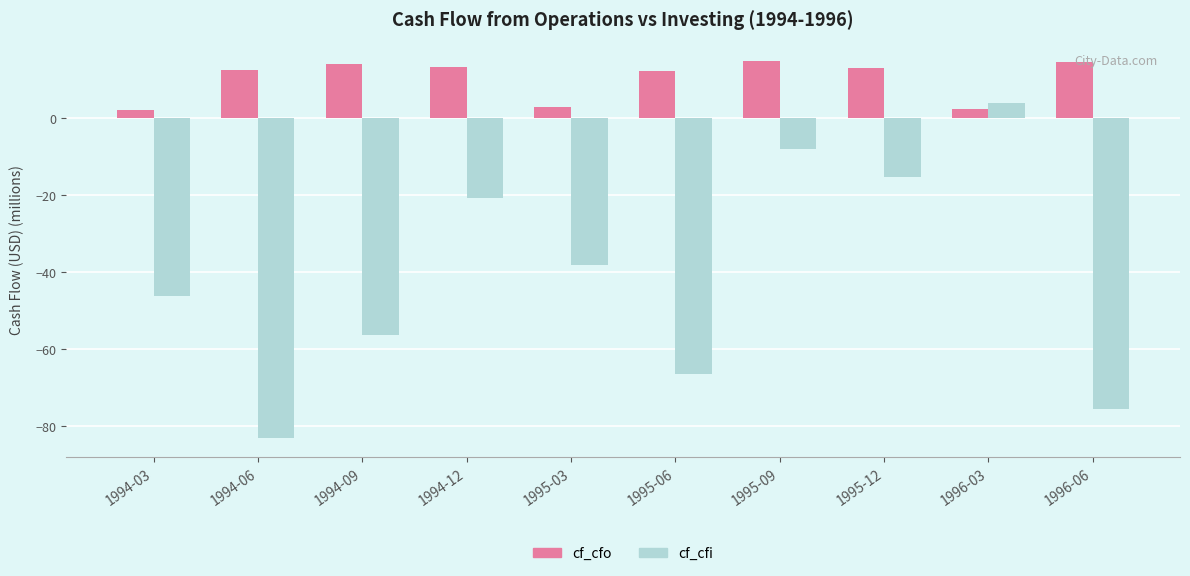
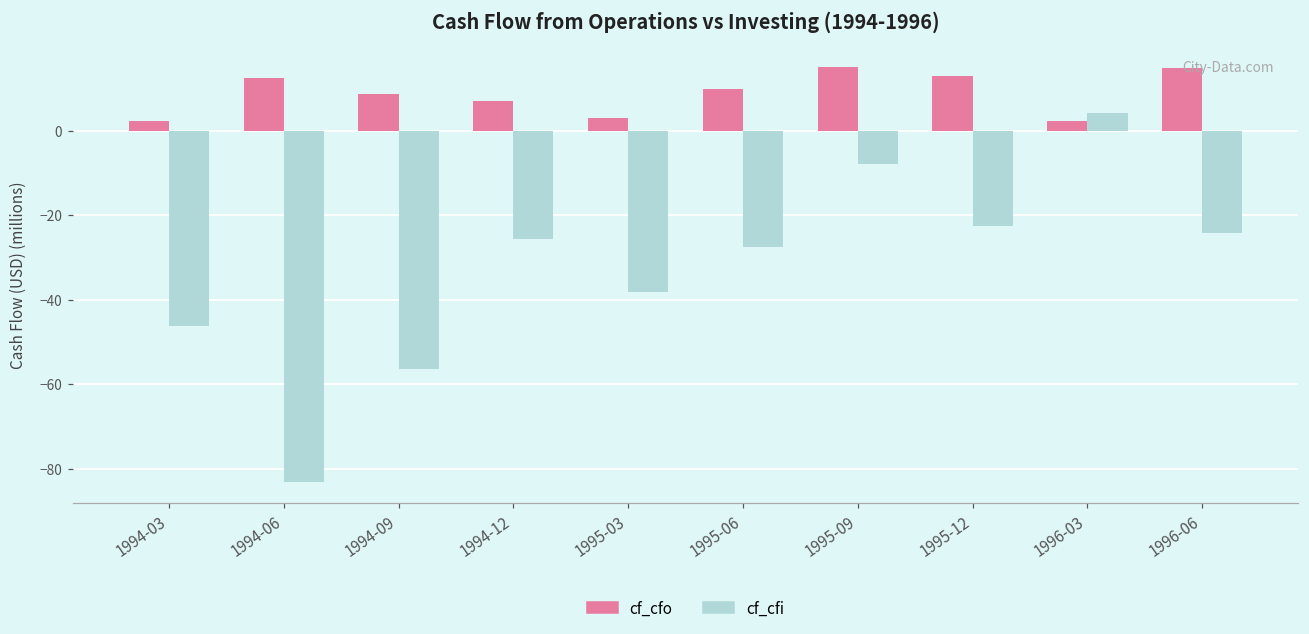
cf_cfo, 1994-09: 14 -> 9
cf_cfo, 1994-12: 13 -> 7
cf_cfi, 1994-12: -21 -> -26
cf_cfo, 1995-06: 12 -> 10
cf_cfi, 1995-06: -67 -> -28
cf_cfi, 1995-12: -15 -> -23
cf_cfi, 1996-06: -76 -> -24
